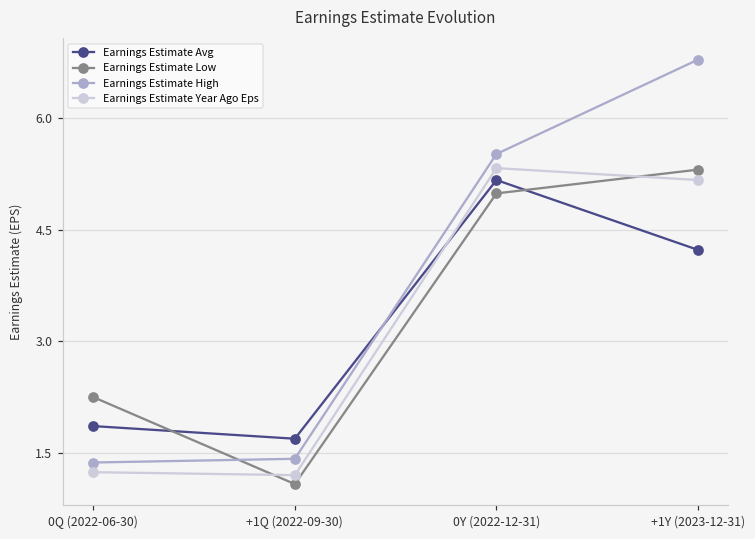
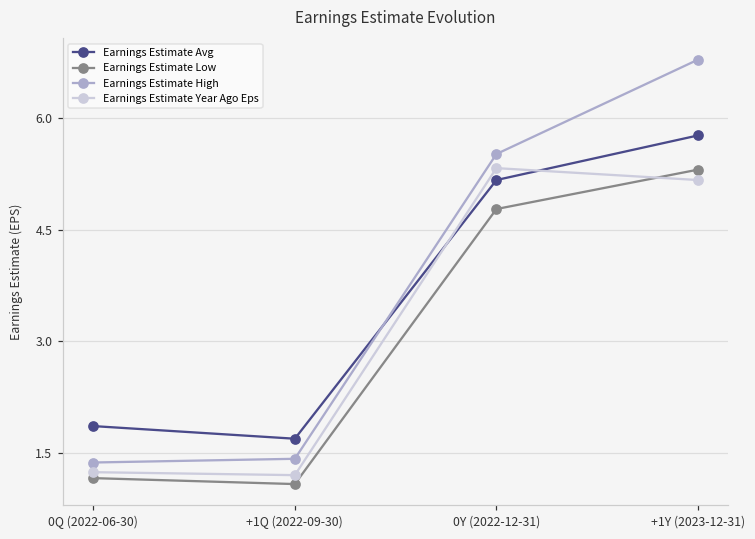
Earnings Estimate Low, 0Q (2022-06-30): 2.3 -> 1.2
Earnings Estimate Low, 0Y (2022-12-31): 5.0 -> 4.8
Earnings Estimate Avg, +1Y (2023-12-31): 4.2 -> 5.8
